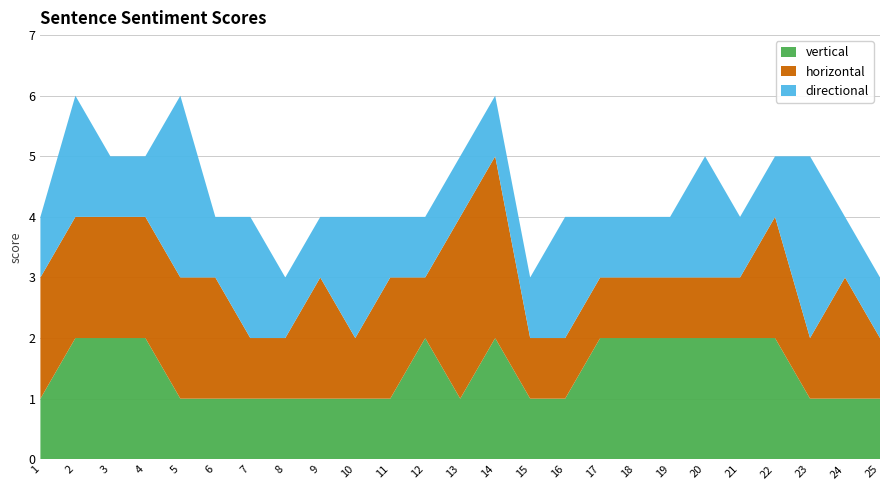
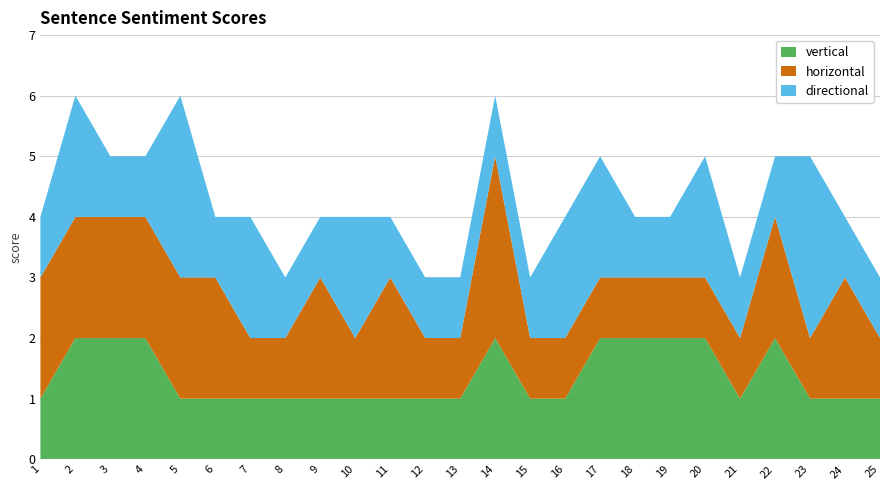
vertical, 12: 2 -> 1
horizontal, 13: 3 -> 1
directional, 17: 1 -> 2
vertical, 21: 2 -> 1
